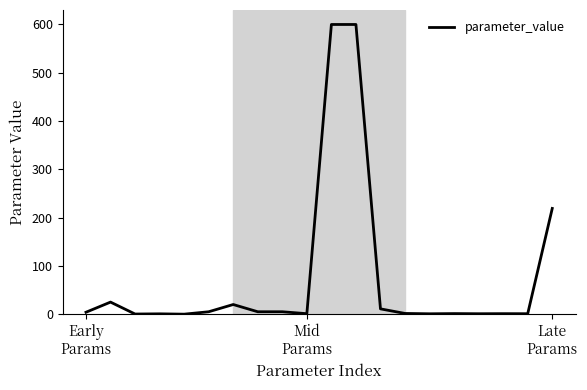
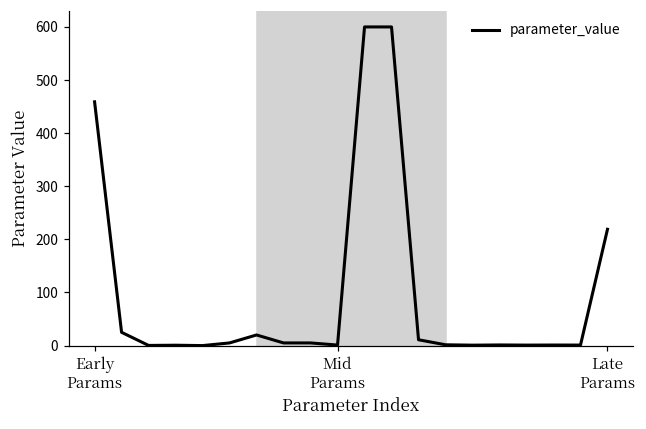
Early Params: 0 -> 460
